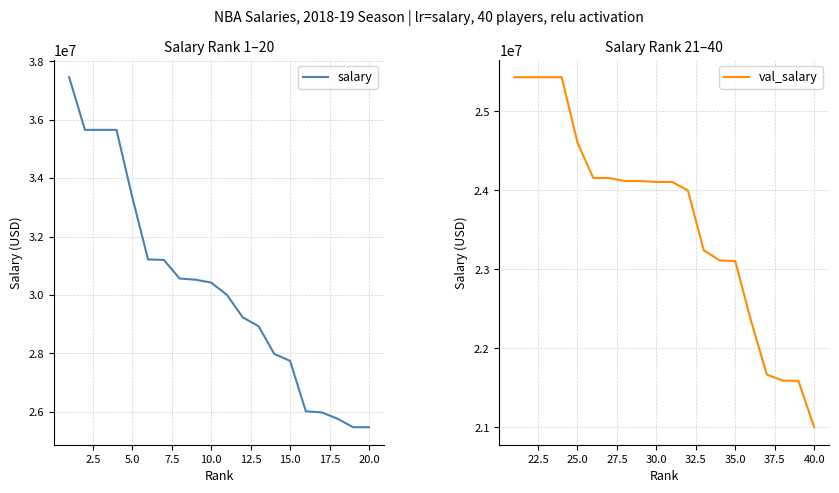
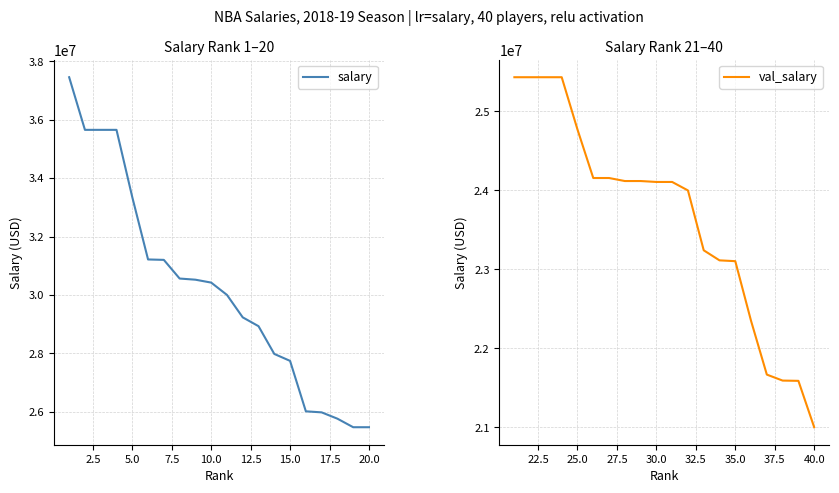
Salary Rank 21–40, 25.0: 24600000 -> 24800000
